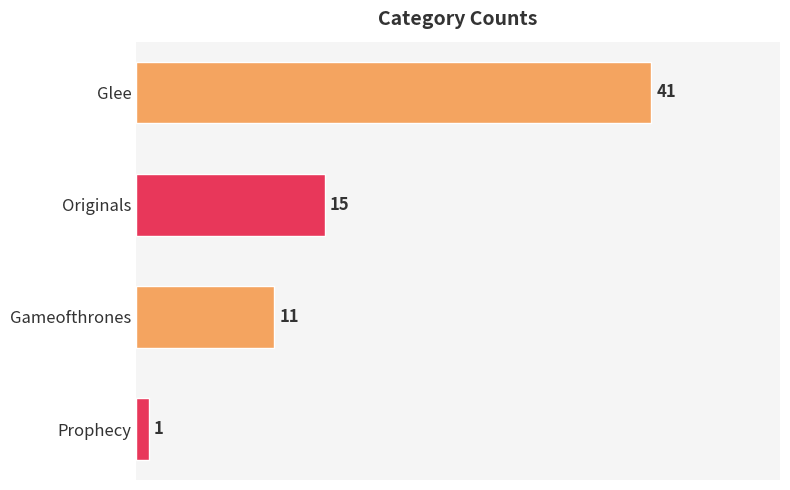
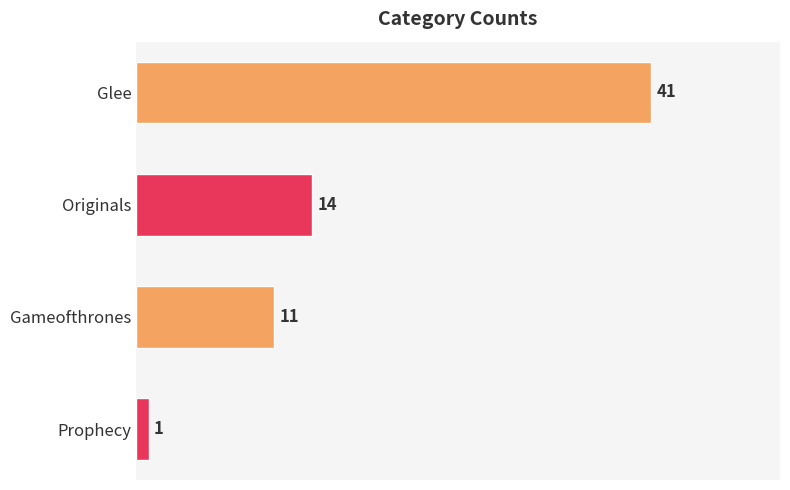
Originals: 15 -> 14
